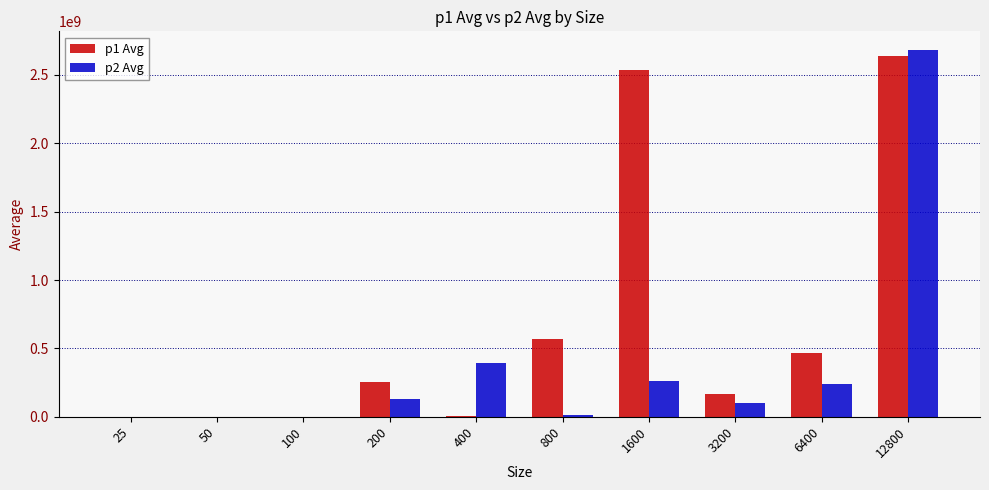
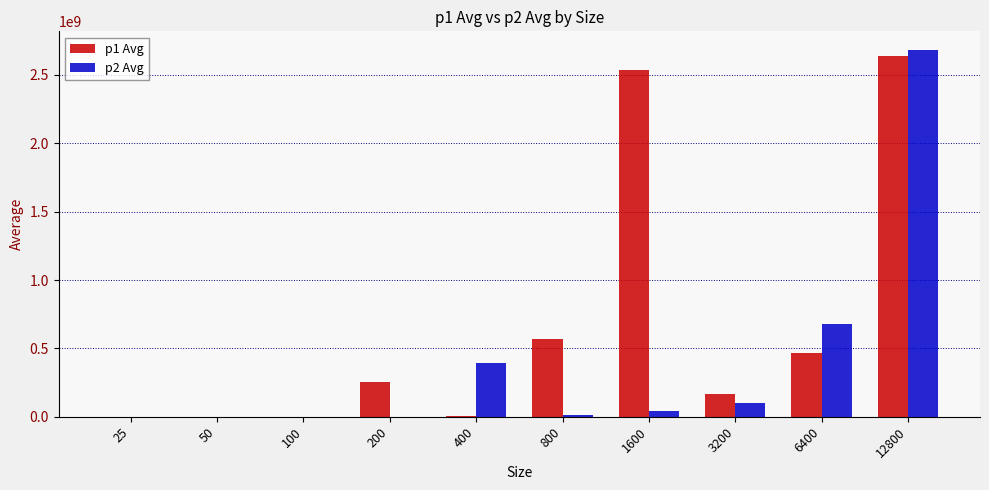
p2 Avg, 200: 130000000 -> 0
p2 Avg, 1600: 260000000 -> 40000000
p2 Avg, 6400: 240000000 -> 680000000
